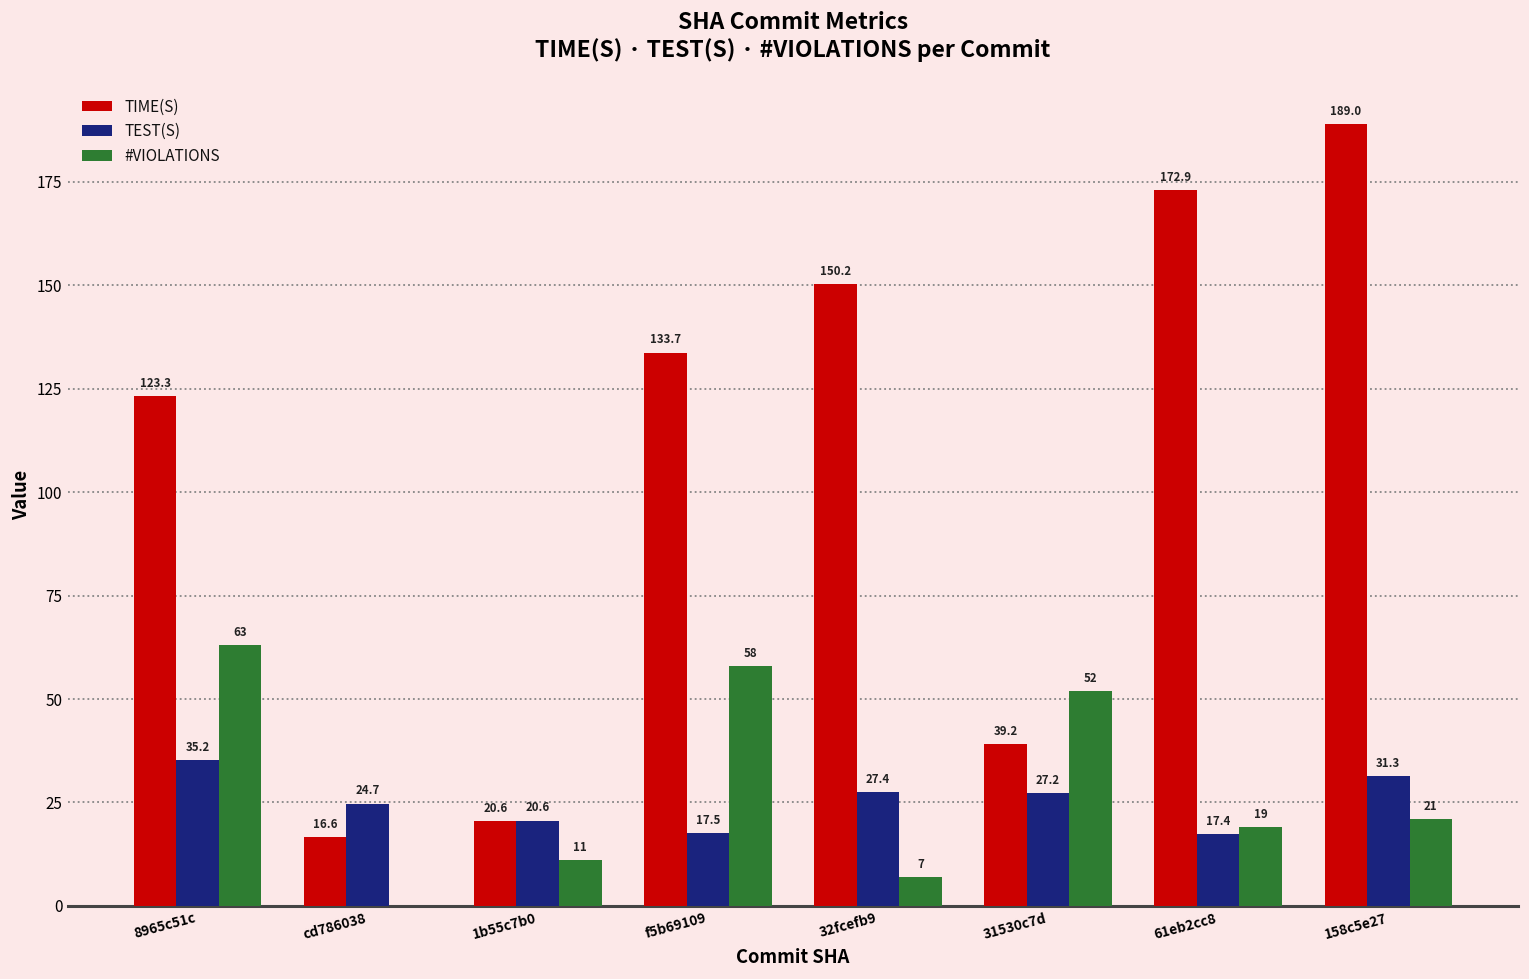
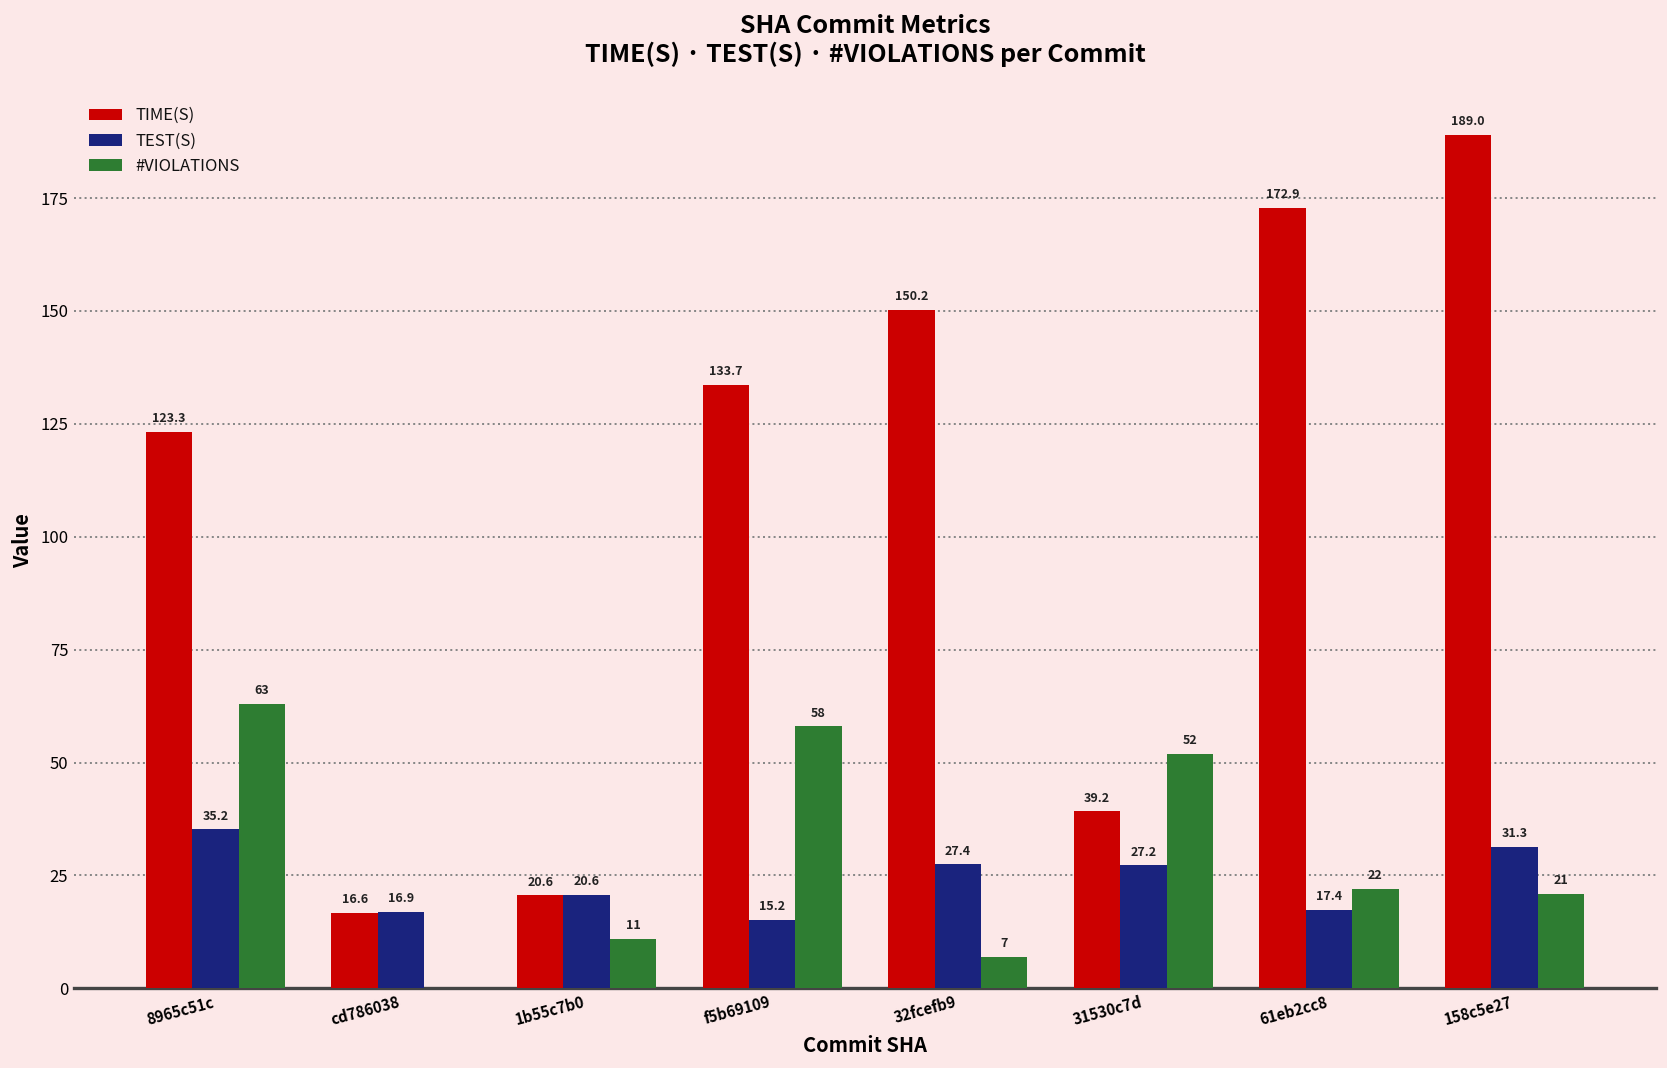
TEST(S), cd786038: 24.7 -> 16.9
TEST(S), f5b69109: 17.5 -> 15.2
#VIOLATIONS, 61eb2cc8: 19 -> 22
